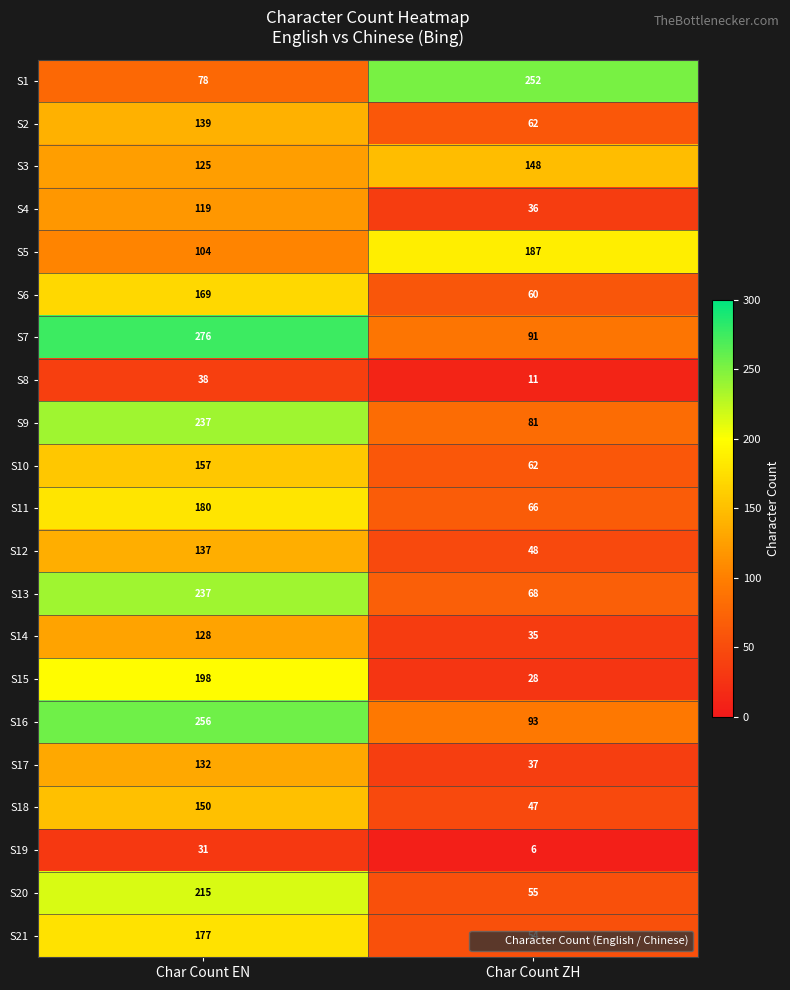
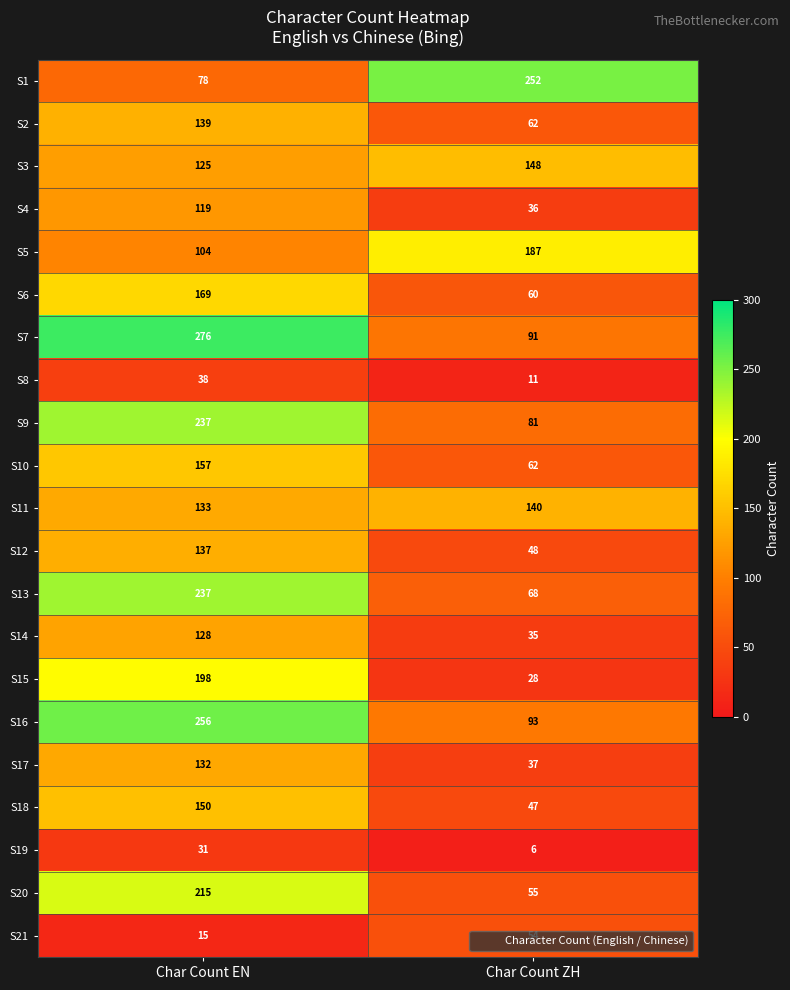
S11, Char Count EN: 180 -> 133
S11, Char Count ZH: 66 -> 140
S21, Char Count EN: 177 -> 15
